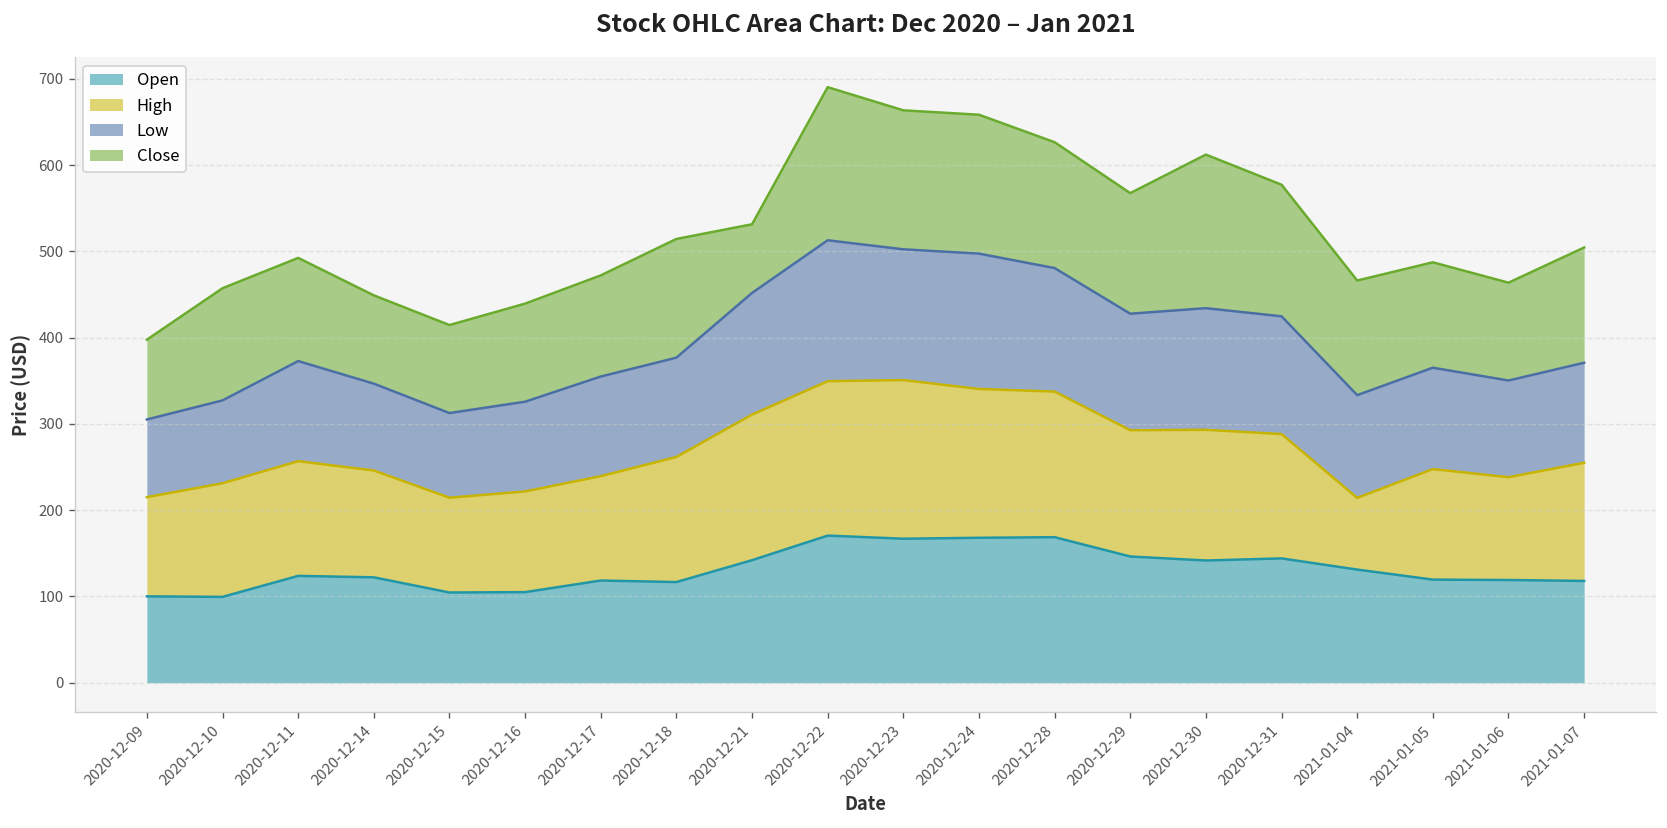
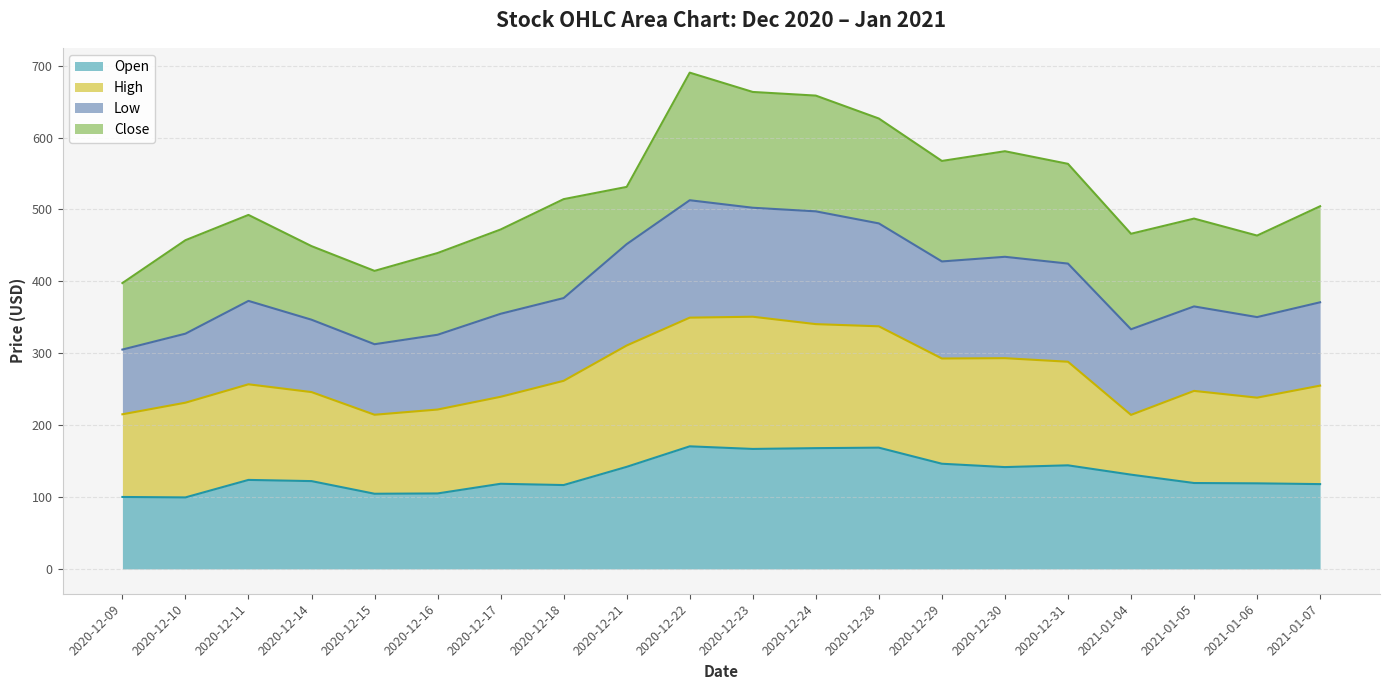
Close, 2020-12-30: 180 -> 150
Close, 2020-12-31: 150 -> 140
